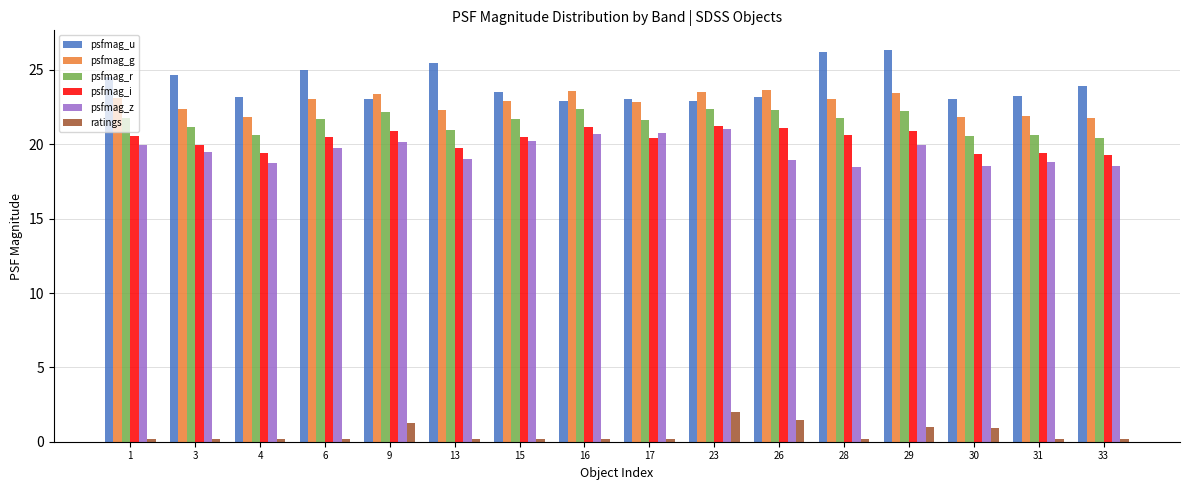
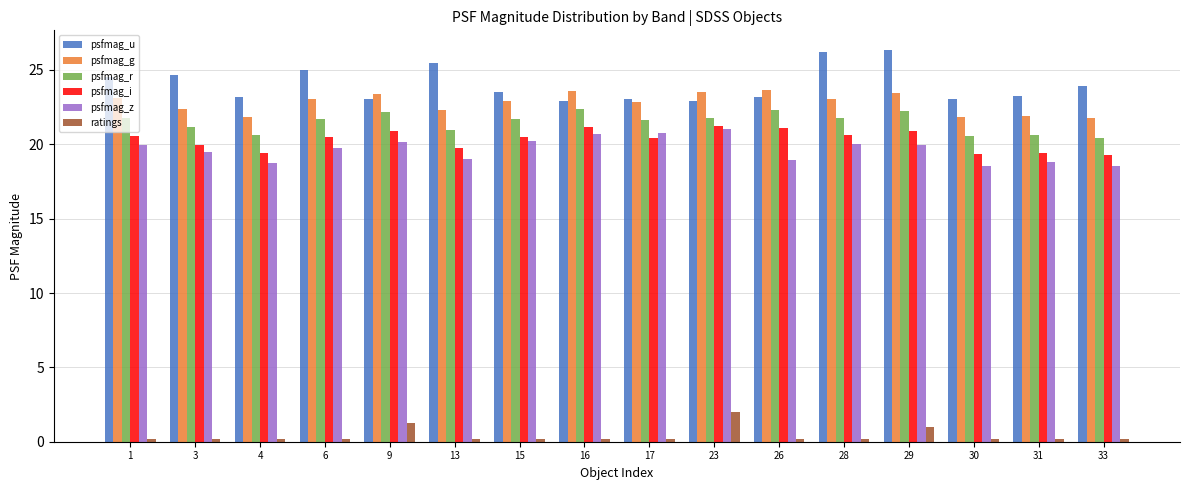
psfmag_r, 23: 22.3 -> 21.8
ratings, 26: 1.4 -> 0.2
psfmag_z, 28: 18.5 -> 20.0
ratings, 30: 0.9 -> 0.2
